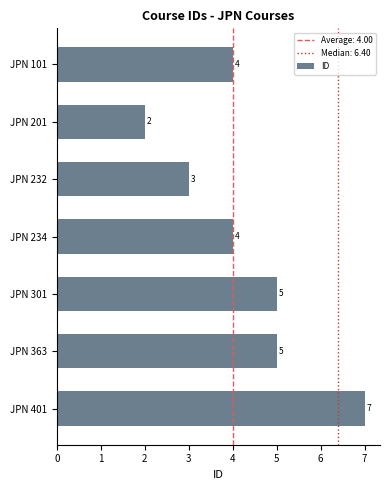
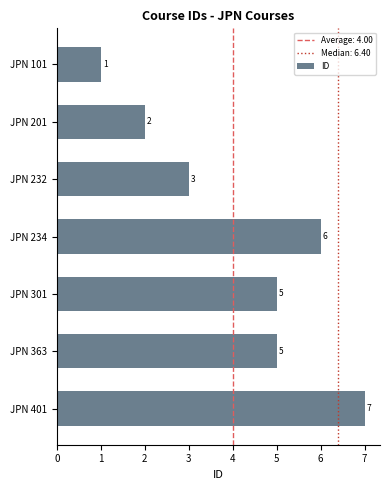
JPN 101: 4 -> 1
JPN 234: 4 -> 6
